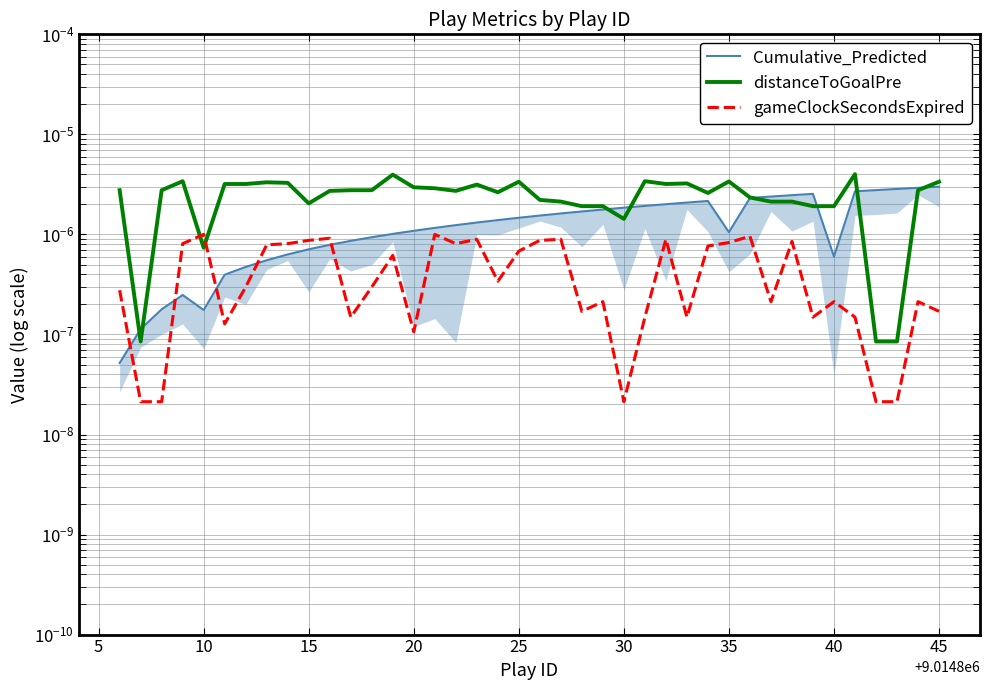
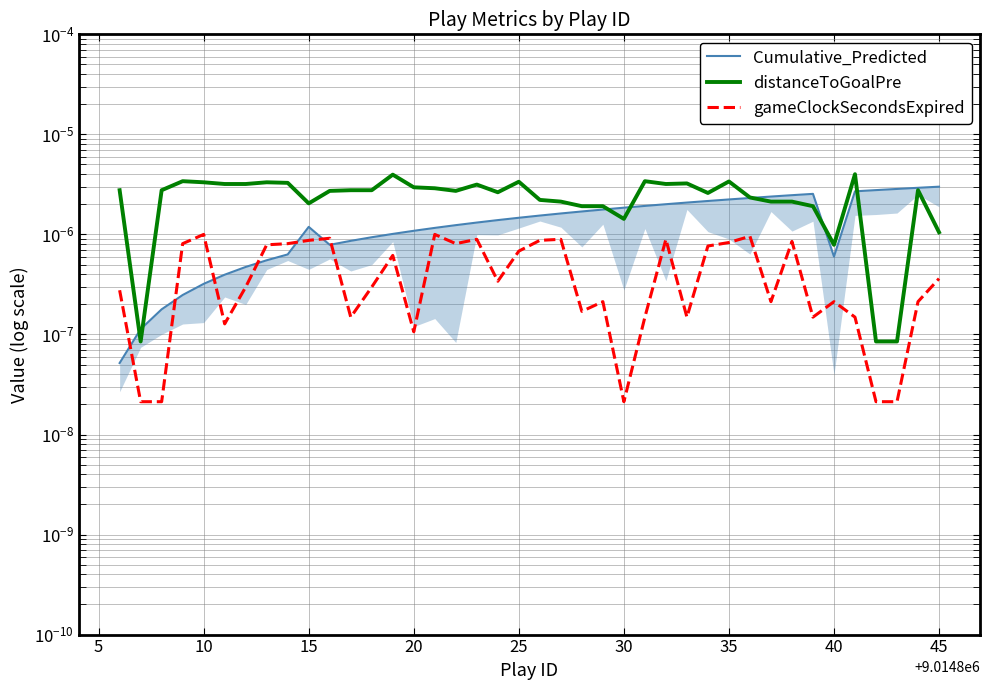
Cumulative_Predicted, 10: 0.00000018 -> 0.00000032
distanceToGoalPre, 10: 0.0000007 -> 0.0000033
Cumulative_Predicted, 15: 0.0000007 -> 0.0000012
Cumulative_Predicted, 35: 0.0000011 -> 0.0000022
distanceToGoalPre, 40: 0.0000019 -> 0.0000008
distanceToGoalPre, 45: 0.0000034 -> 0.0000011
gameClockSecondsExpired, 45: 0.00000017 -> 0.00000036
